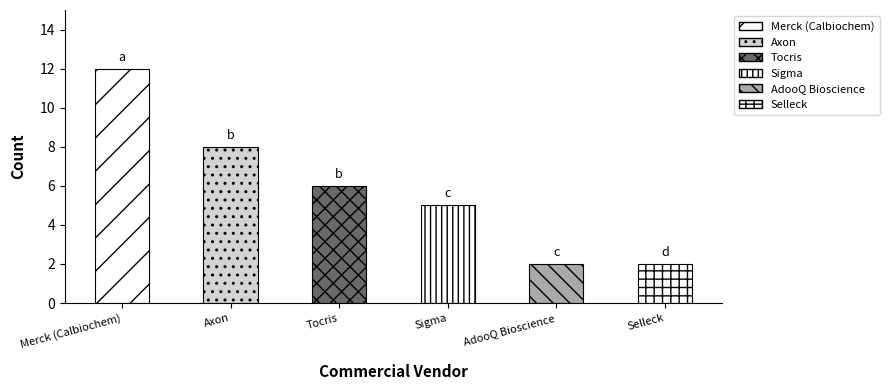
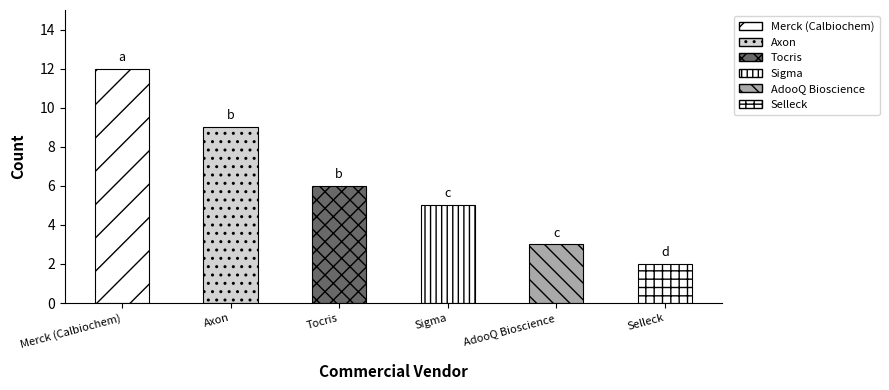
Axon: 8 -> 9
AdooQ Bioscience: 2 -> 3
